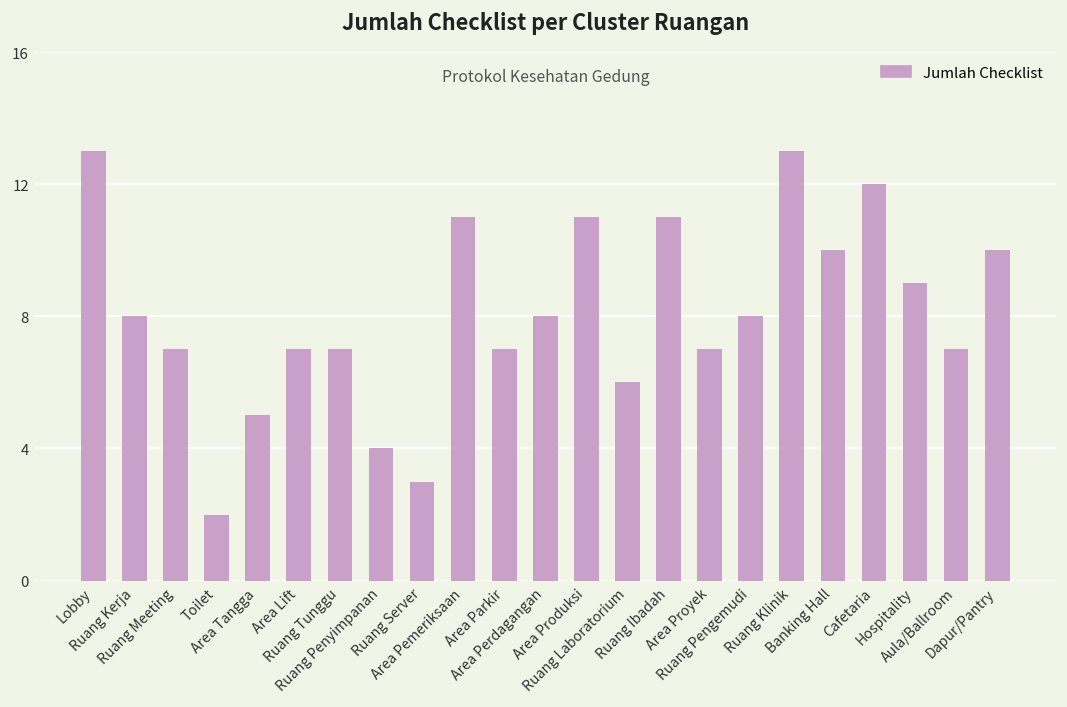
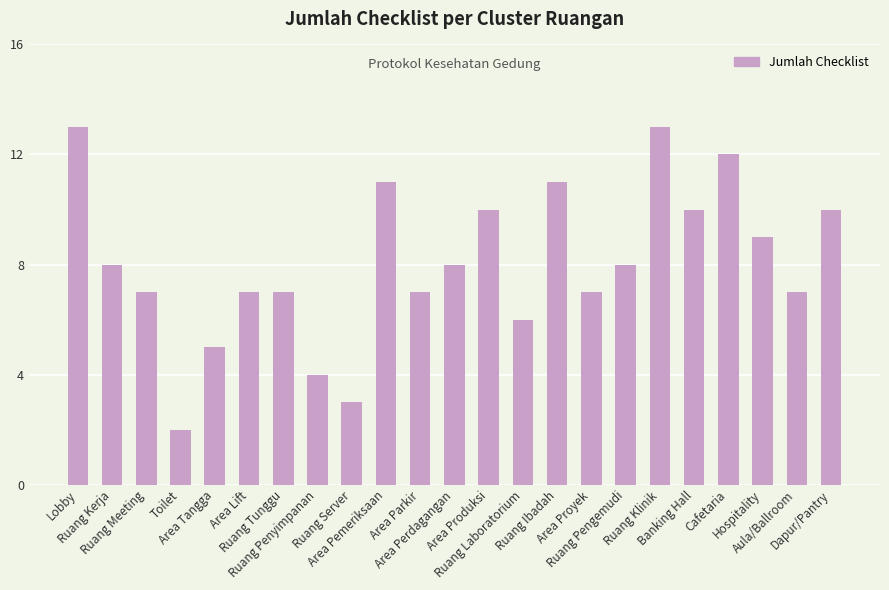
Area Produksi: 11 -> 10
